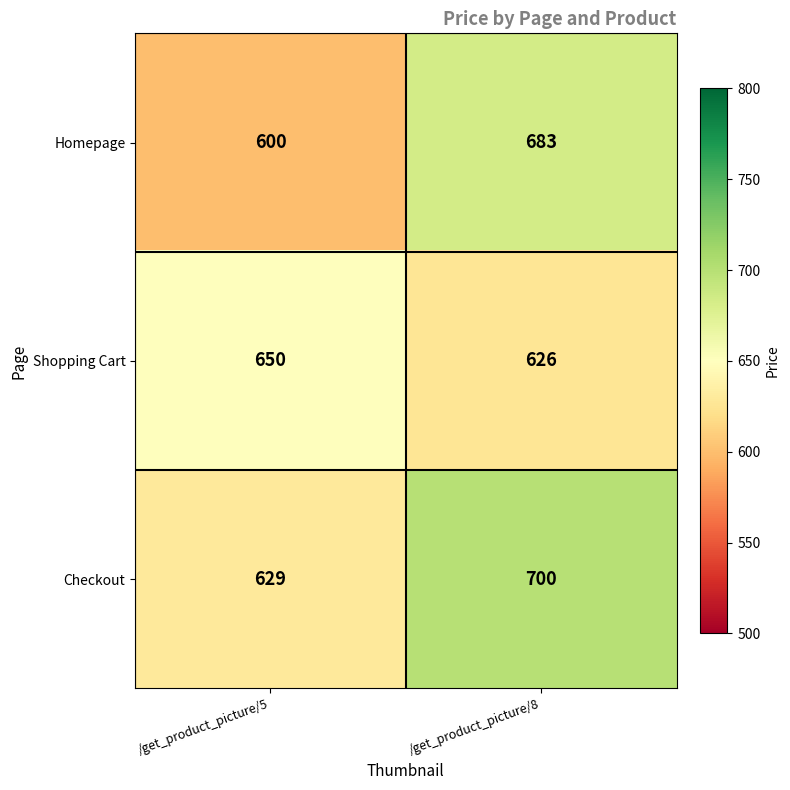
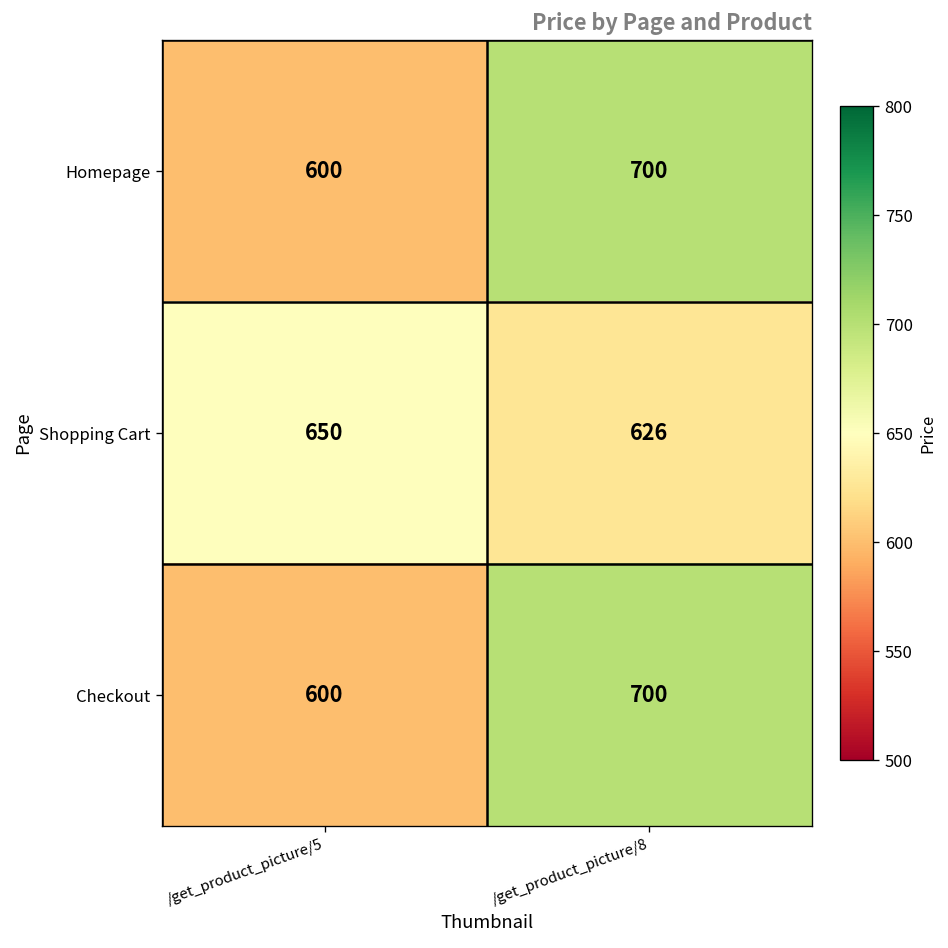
Homepage, /get_product_picture/8: 683 -> 700
Checkout, /get_product_picture/5: 629 -> 600
